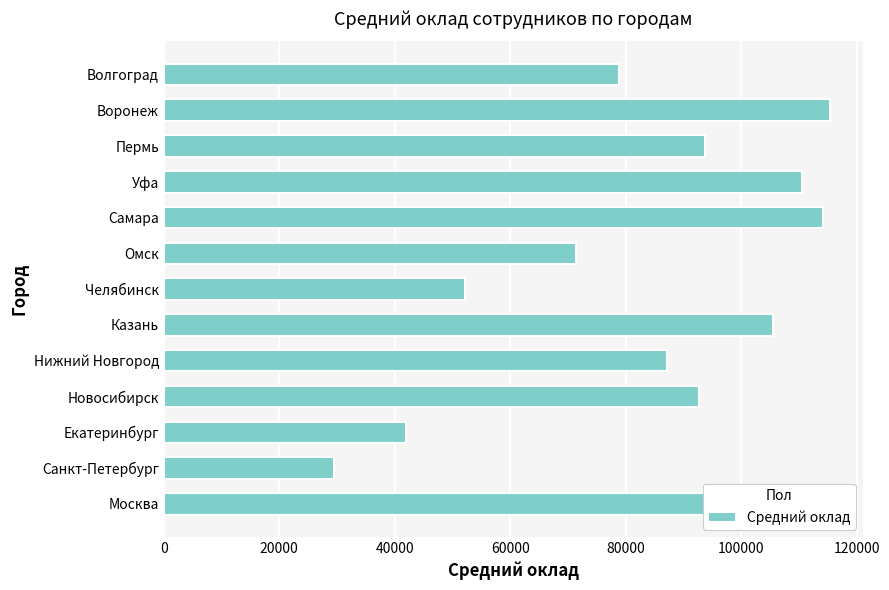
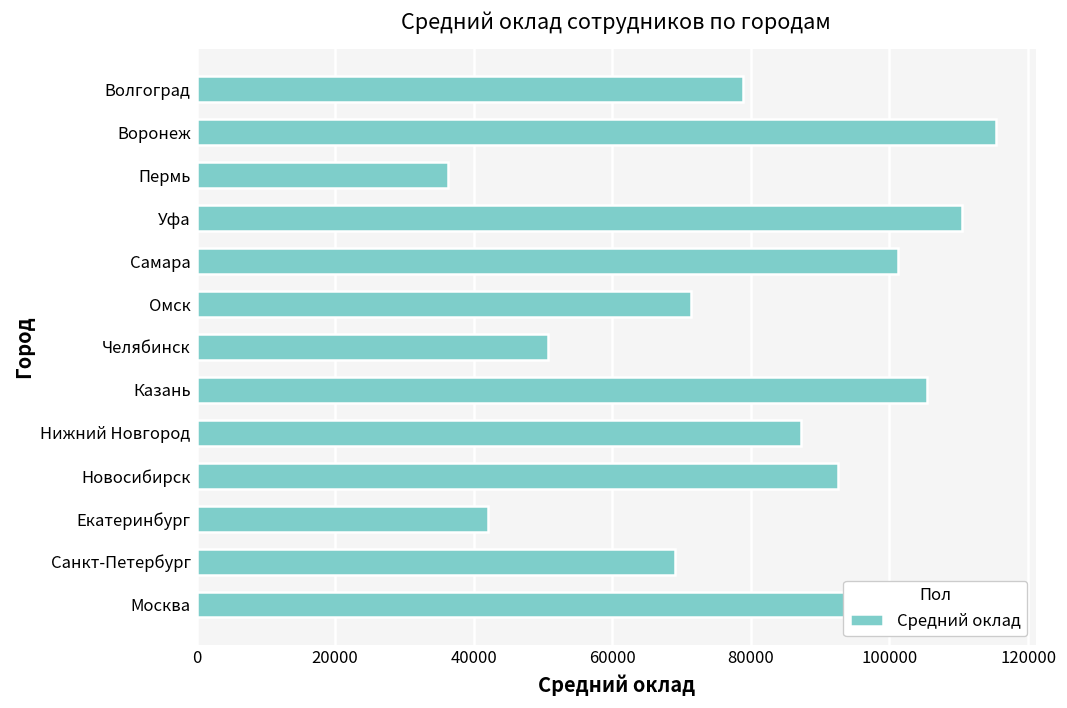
Пермь: 94000 -> 36000
Самара: 114000 -> 101000
Челябинск: 52000 -> 51000
Санкт-Петербург: 30000 -> 69000
